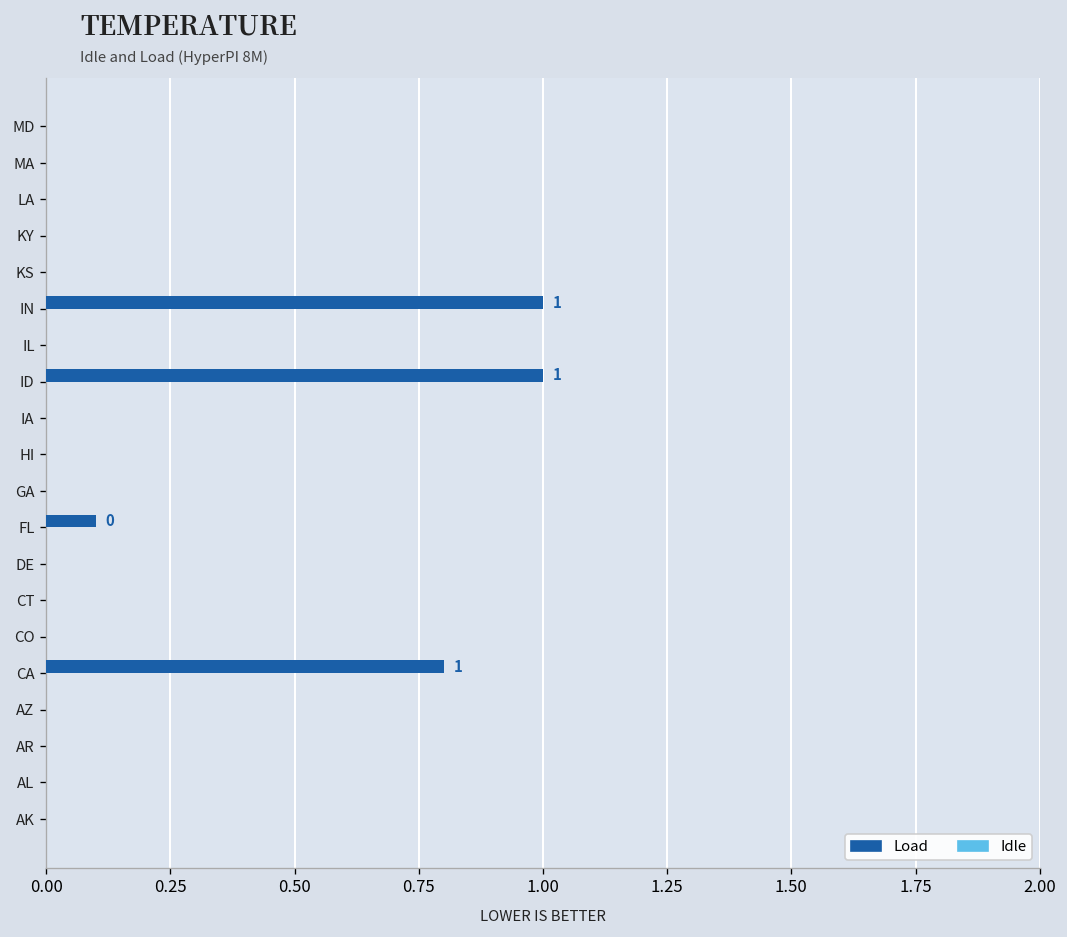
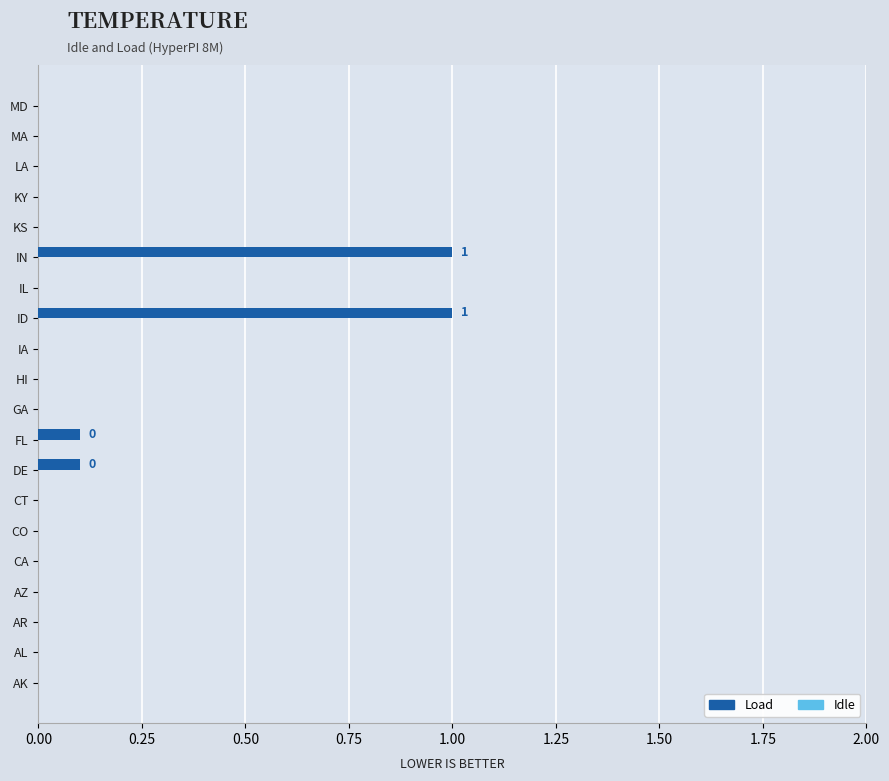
Load, DE: 0.0 -> 0.1
Load, CA: 1 -> 0
